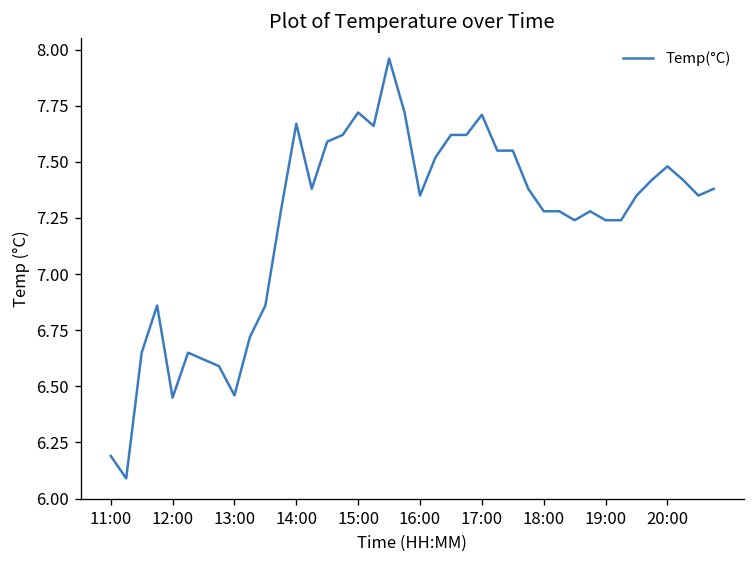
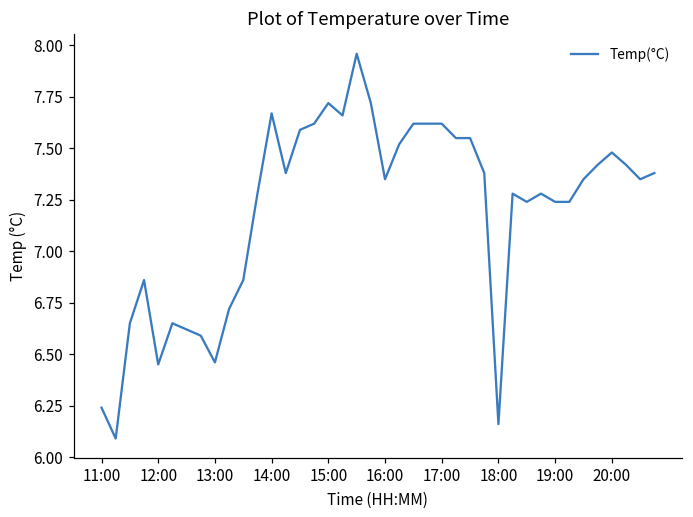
11:00: 6.19 -> 6.24
17:00: 7.71 -> 7.62
18:00: 7.28 -> 6.16
